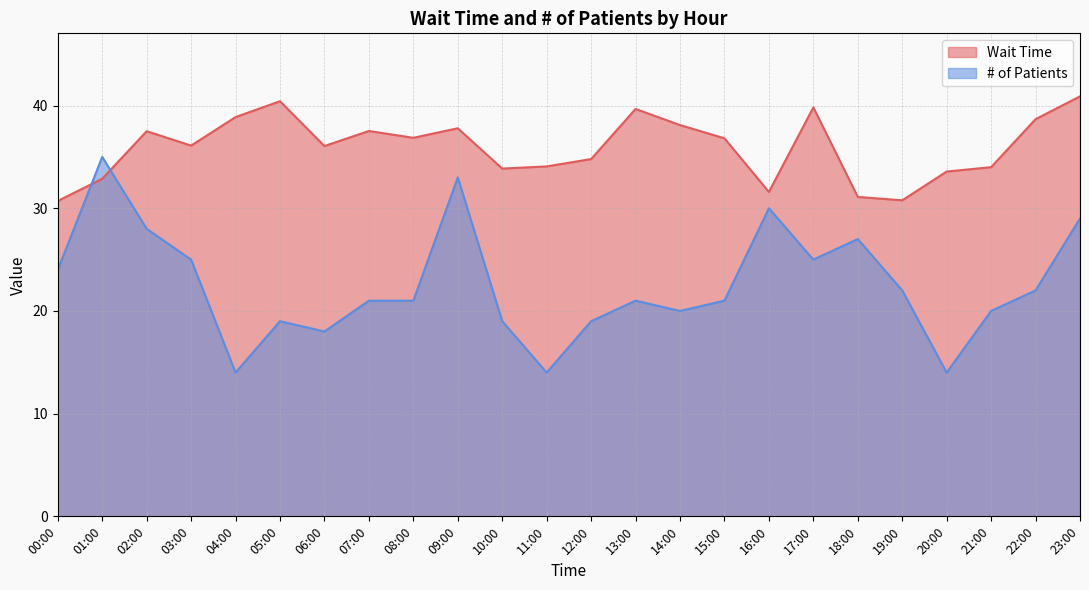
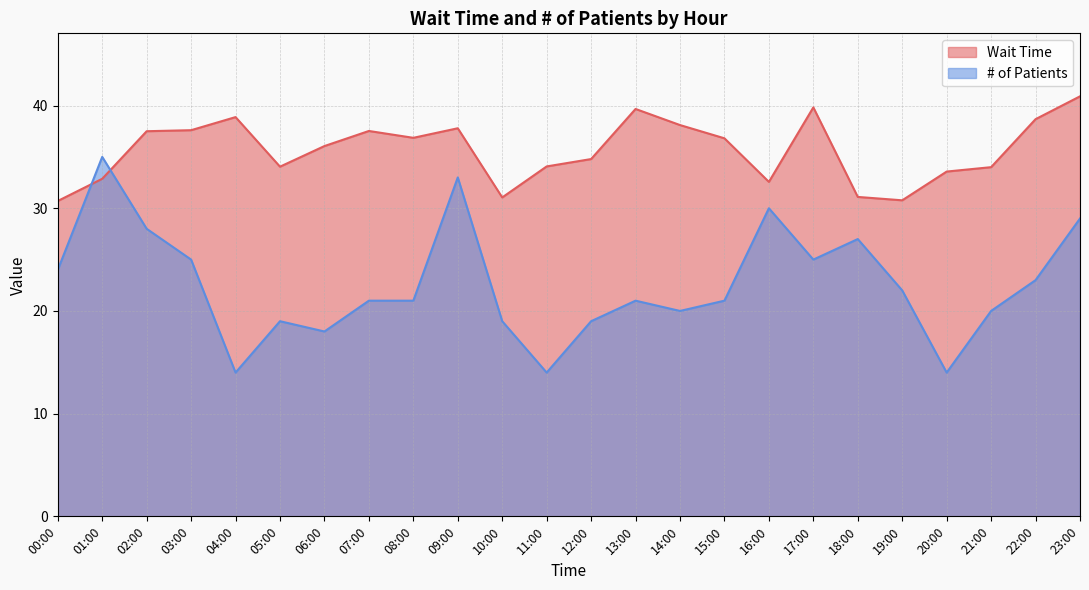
Wait Time, 03:00: 36.1 -> 37.6
Wait Time, 05:00: 40.4 -> 34.0
Wait Time, 10:00: 33.9 -> 31.1
Wait Time, 16:00: 31.6 -> 32.6
# of Patients, 22:00: 22 -> 23
